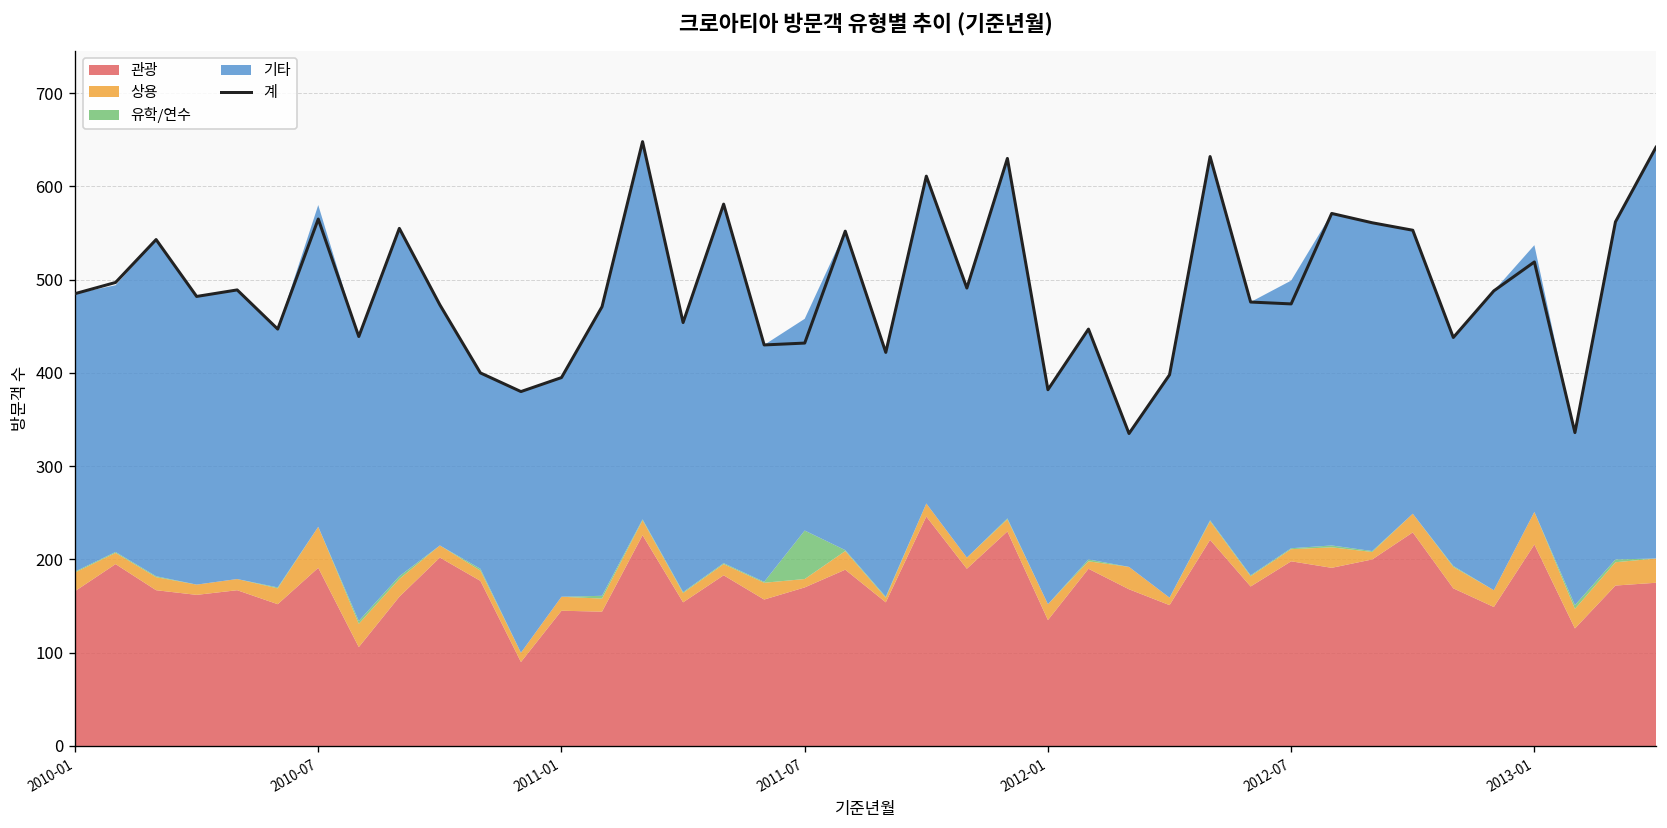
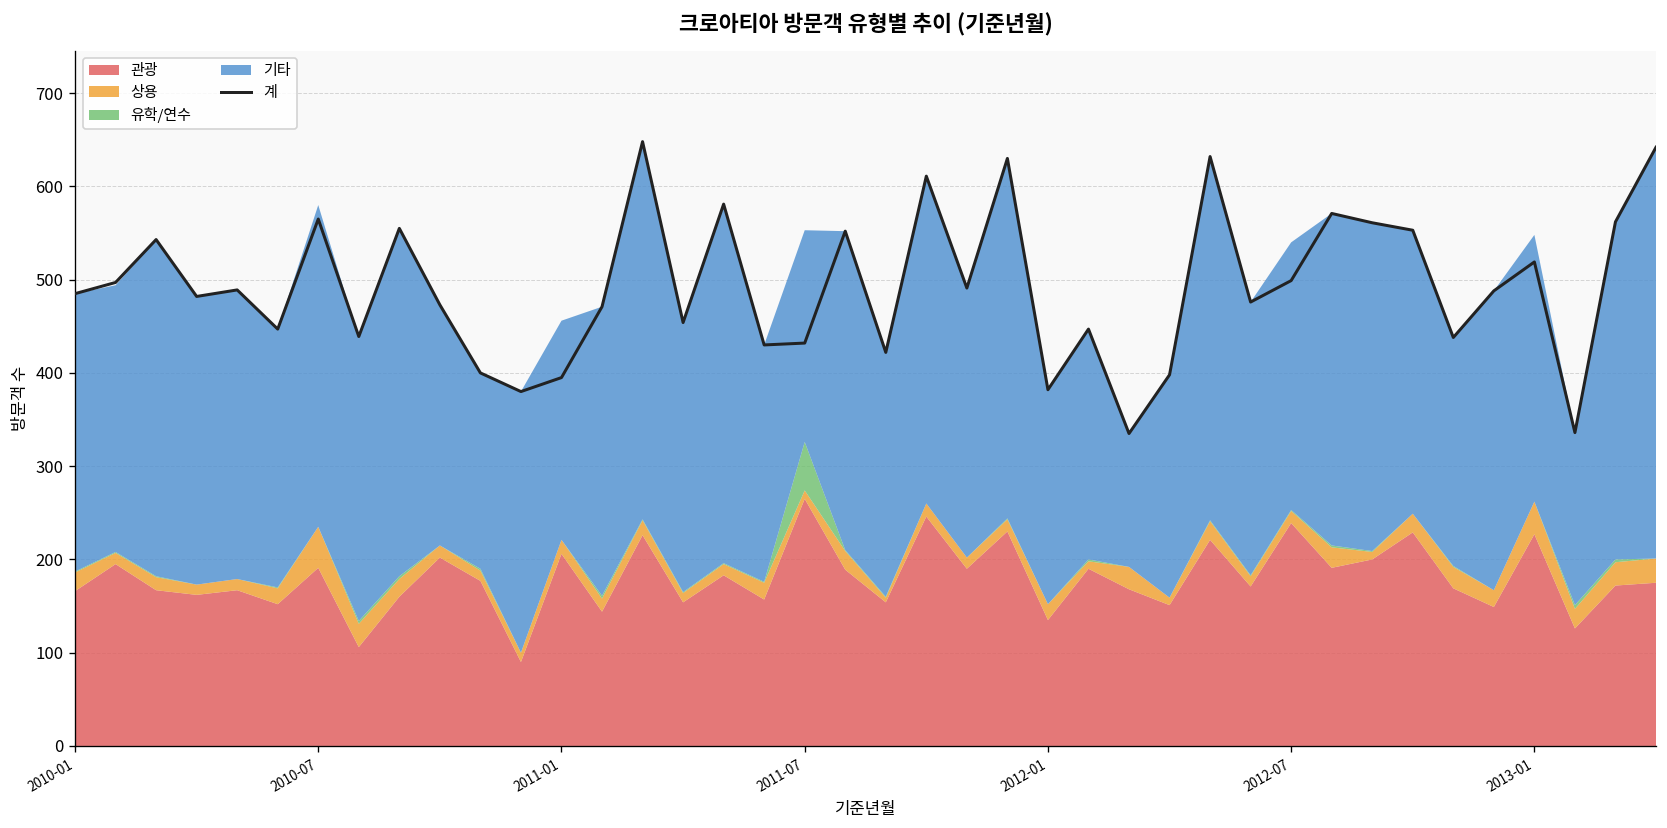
관광, 2011-01: 150 -> 210
관광, 2011-07: 170 -> 270
계, 2012-07: 470 -> 500
관광, 2012-07: 200 -> 240
관광, 2013-01: 220 -> 230
